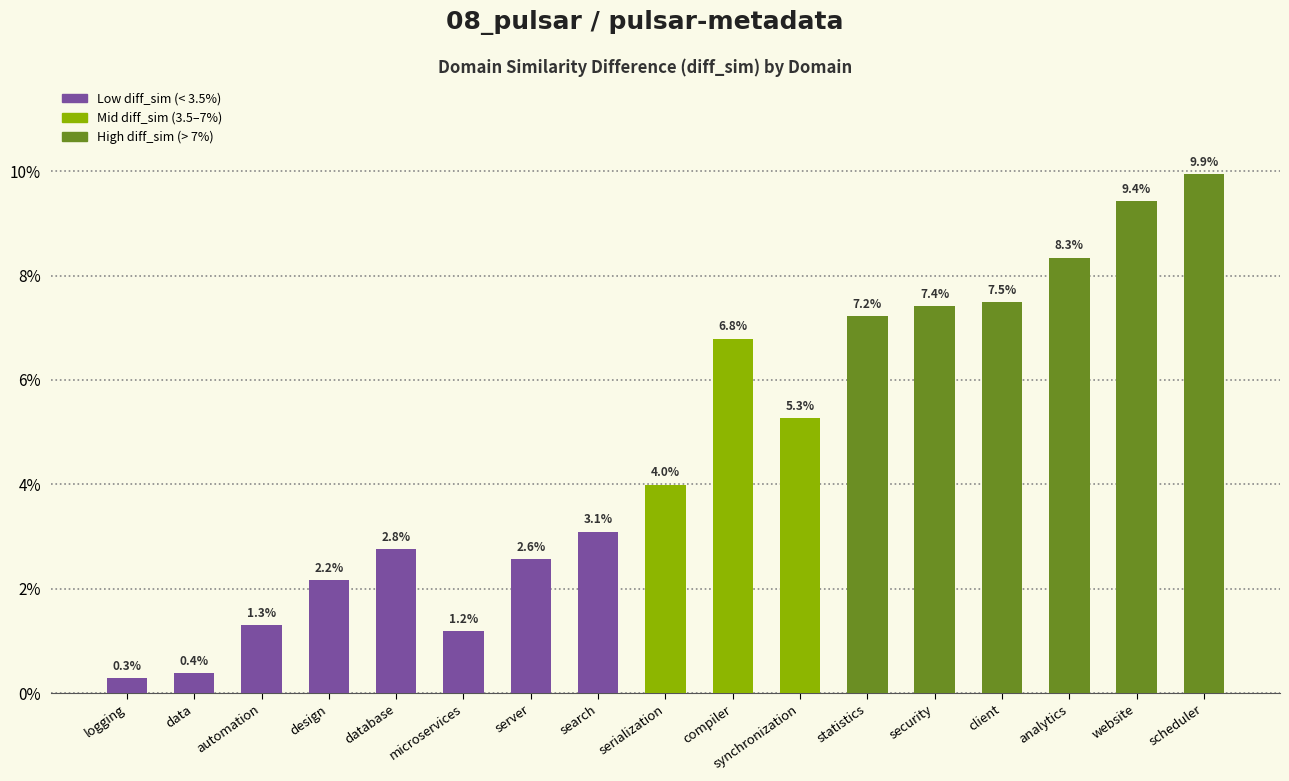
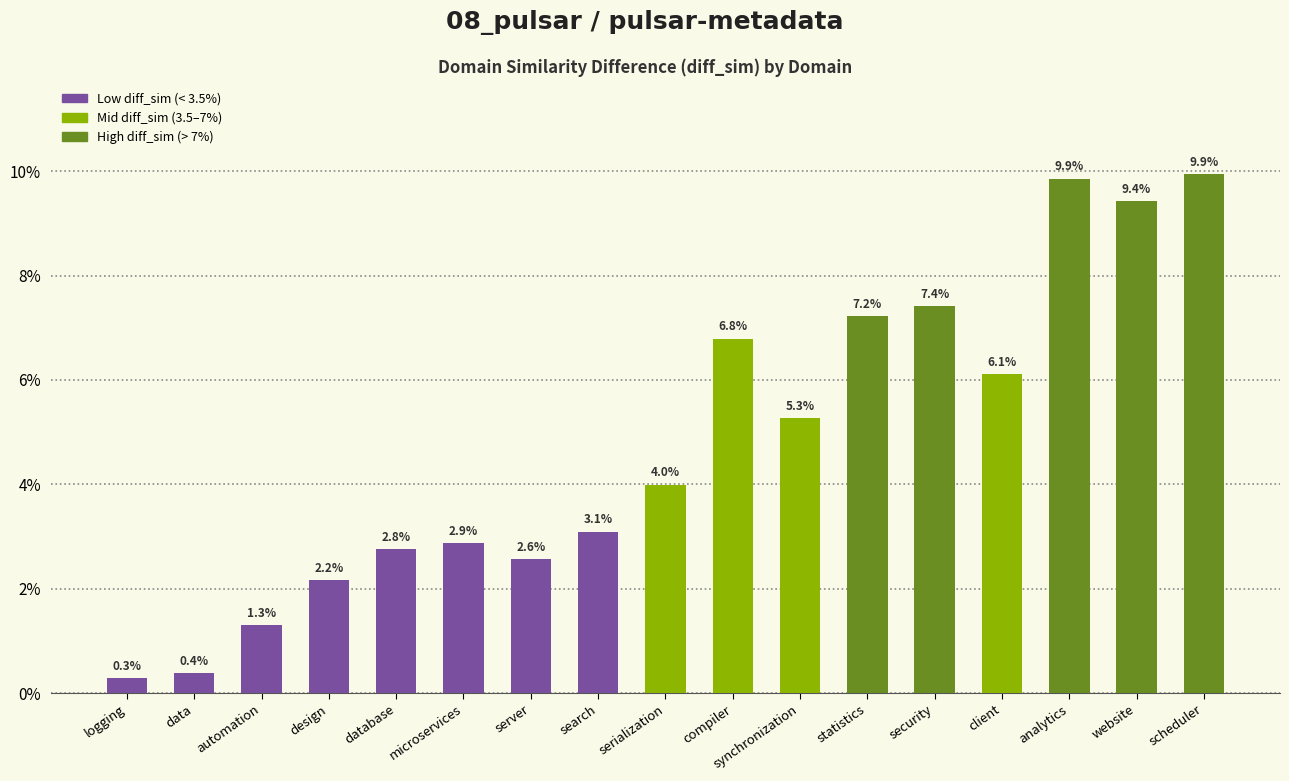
microservices: 1.2% -> 2.9%
client: 7.5% -> 6.1%
analytics: 8.3% -> 9.9%
